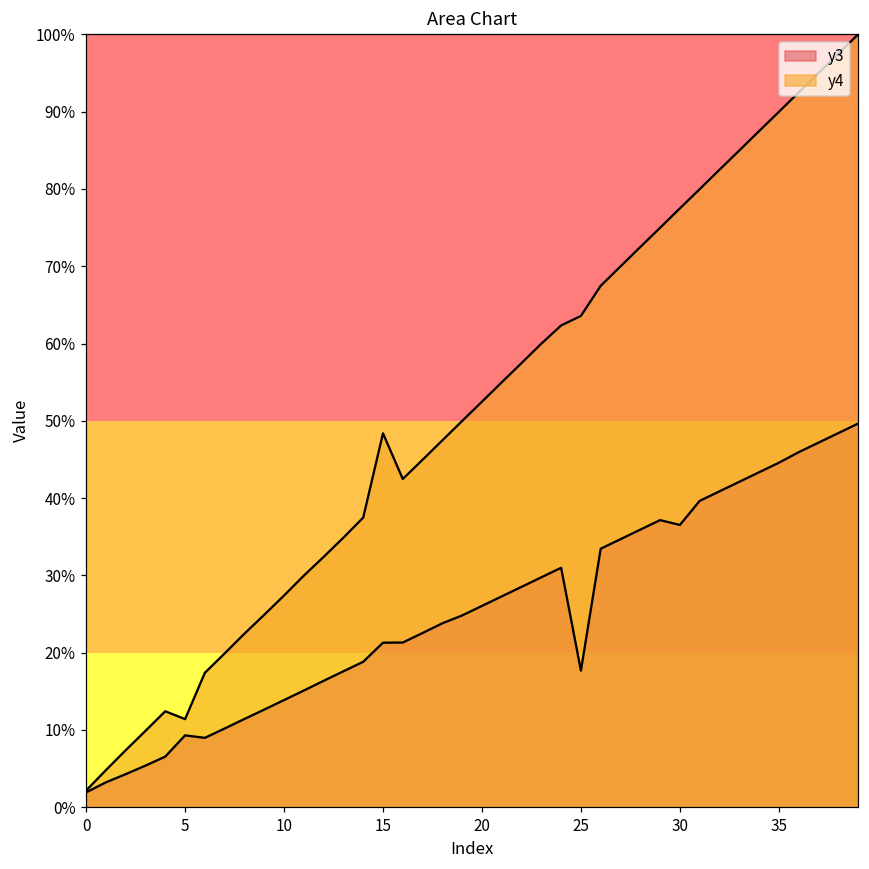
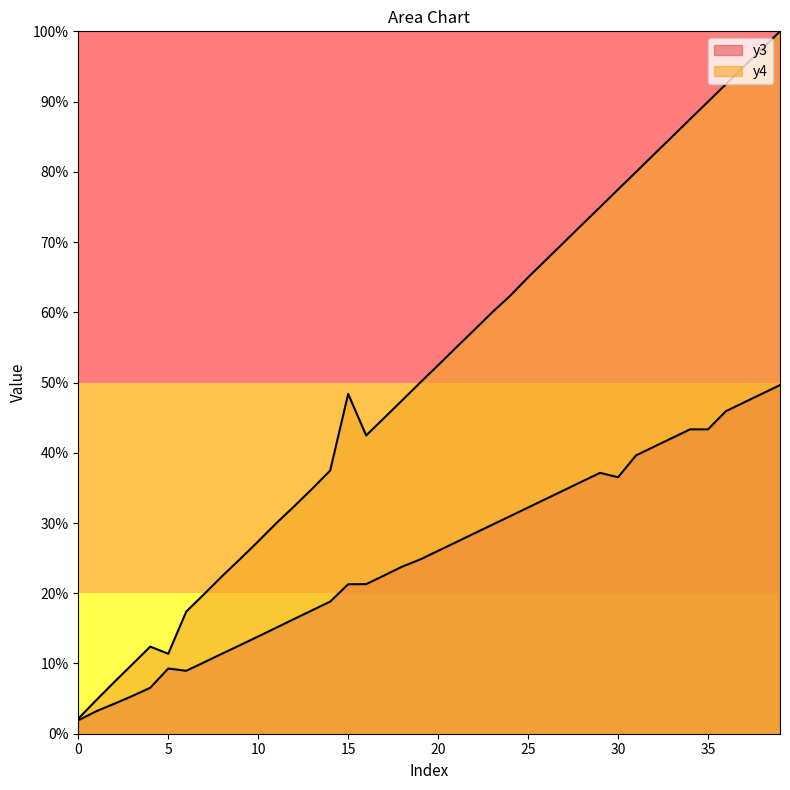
y3, 25: 18% -> 32%
y4, 25: 64% -> 65%
y3, 35: 45% -> 43%
